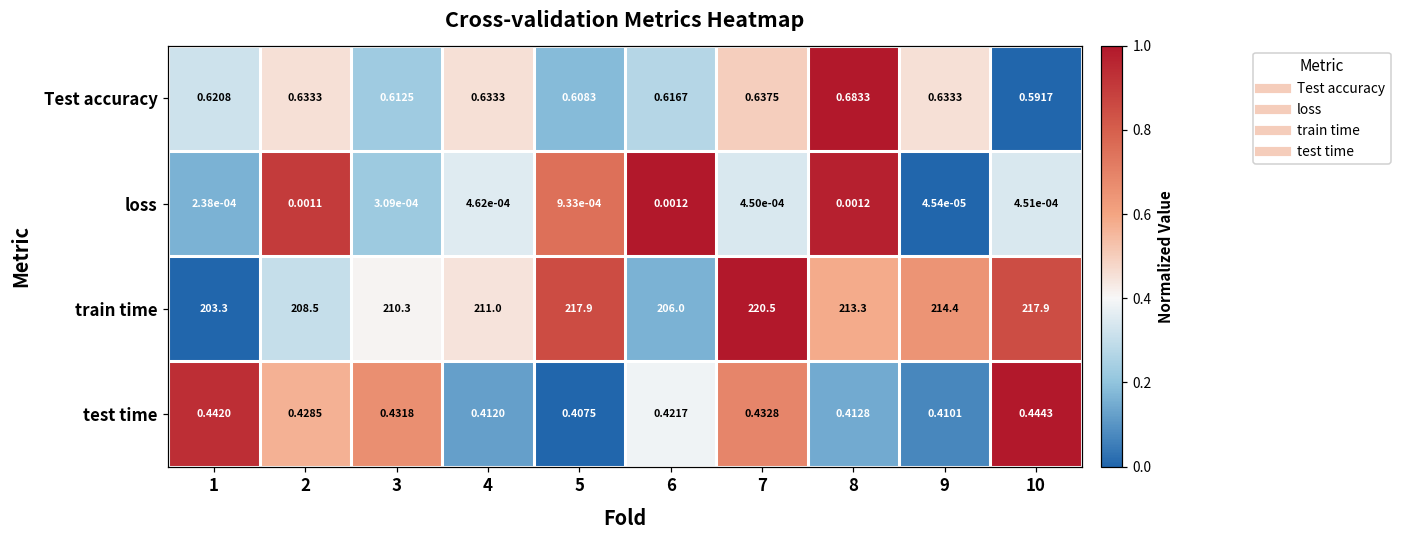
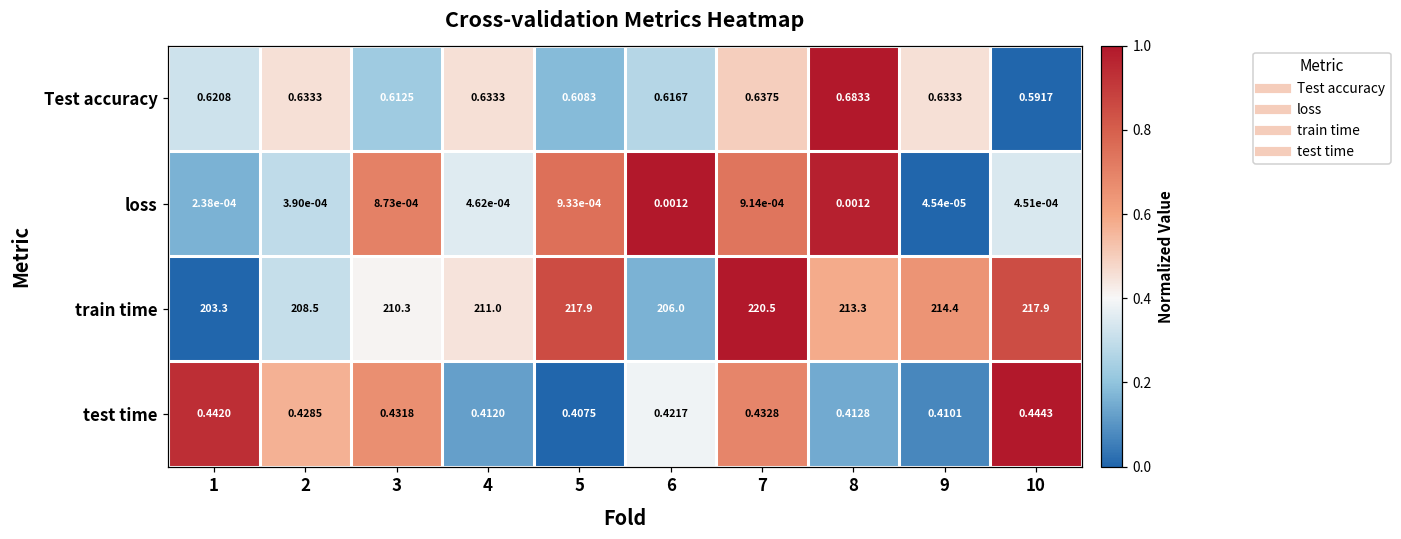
loss, 2: 0.0011 -> 3.90e-04
loss, 3: 3.09e-04 -> 8.73e-04
loss, 7: 4.50e-04 -> 9.14e-04
